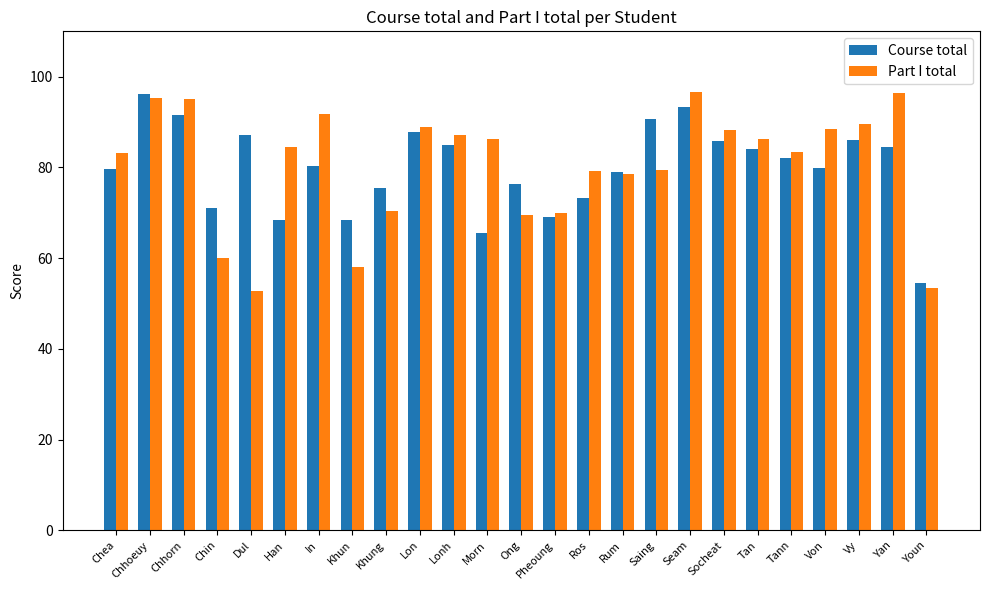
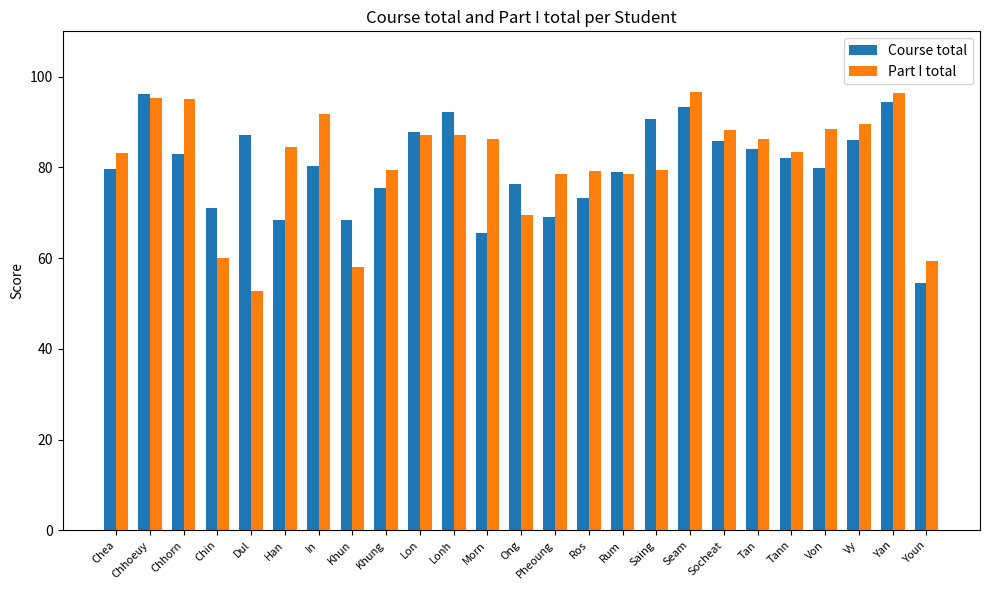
Course total, Chhorn: 92 -> 83
Part I total, Khung: 70 -> 79
Part I total, Lon: 89 -> 87
Course total, Lonh: 85 -> 92
Part I total, Pheoung: 70 -> 78
Course total, Yan: 84 -> 94
Part I total, Youn: 54 -> 59
